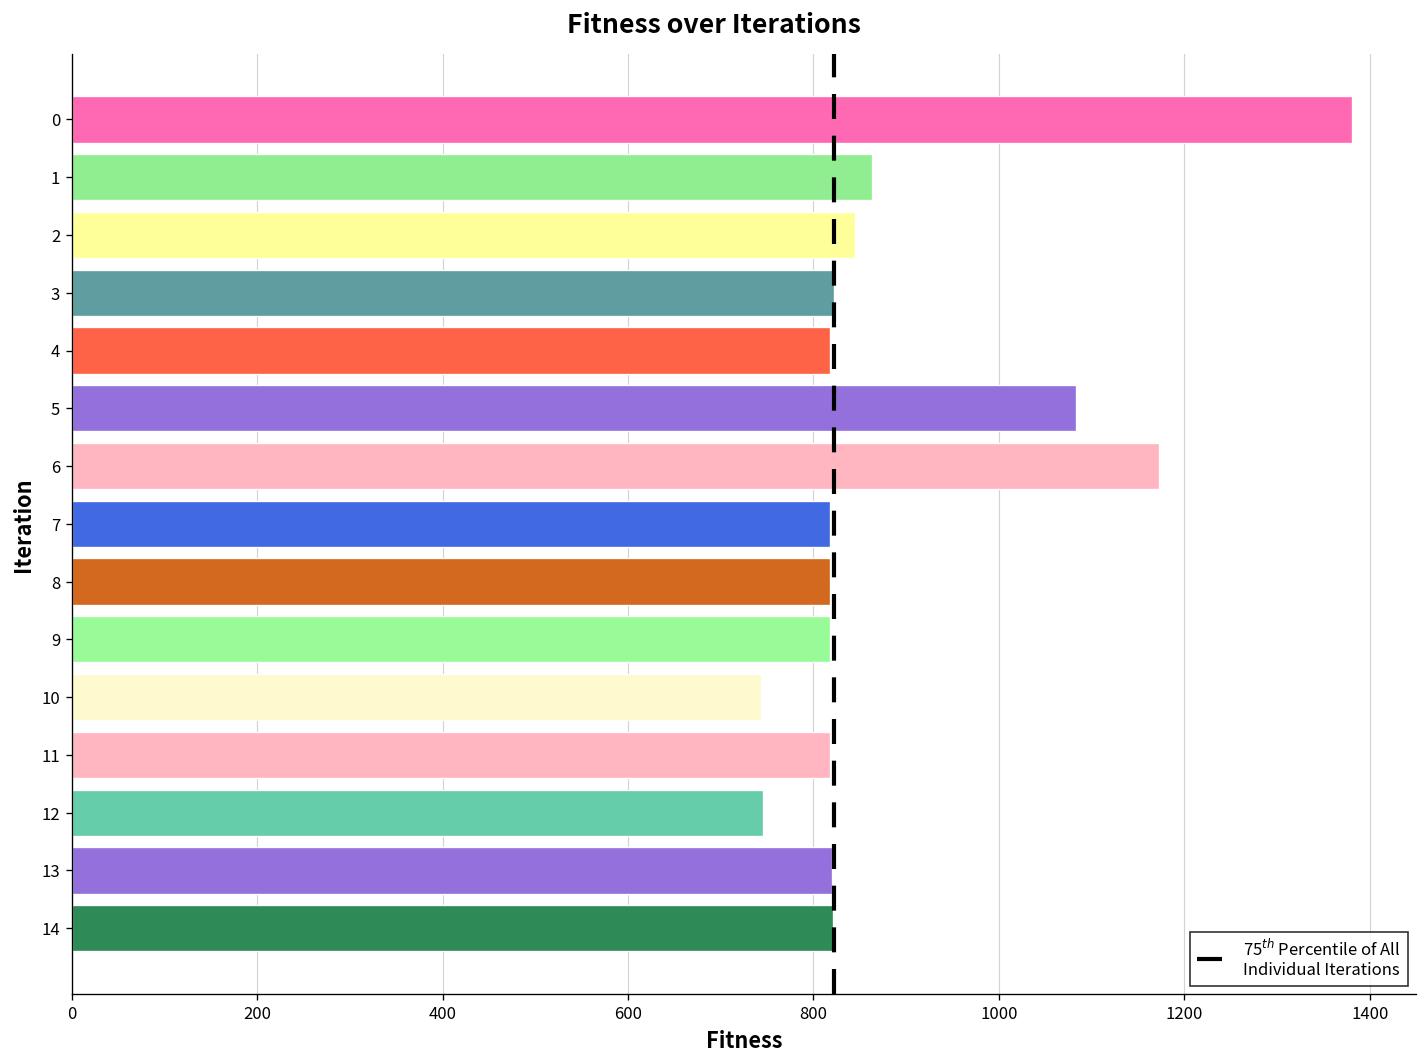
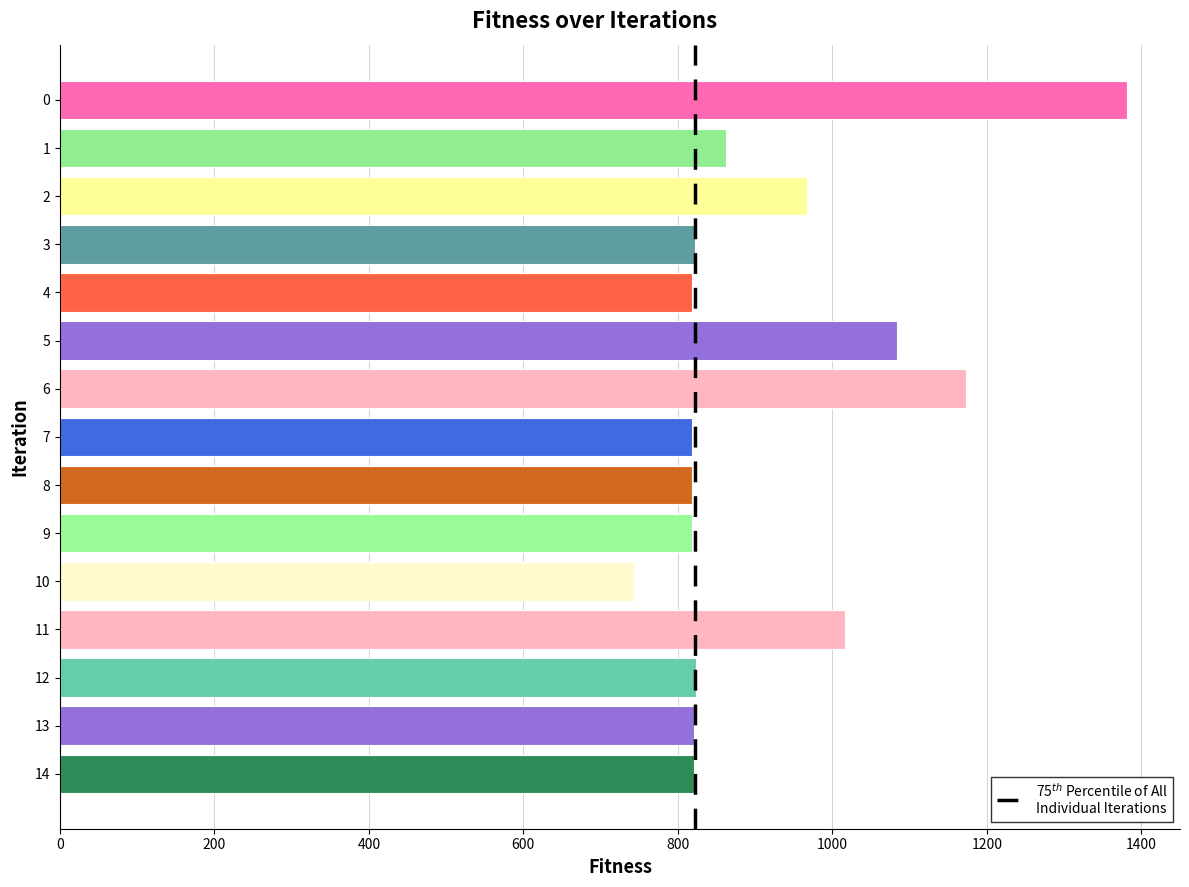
2: 840 -> 970
11: 820 -> 1020
12: 750 -> 820
